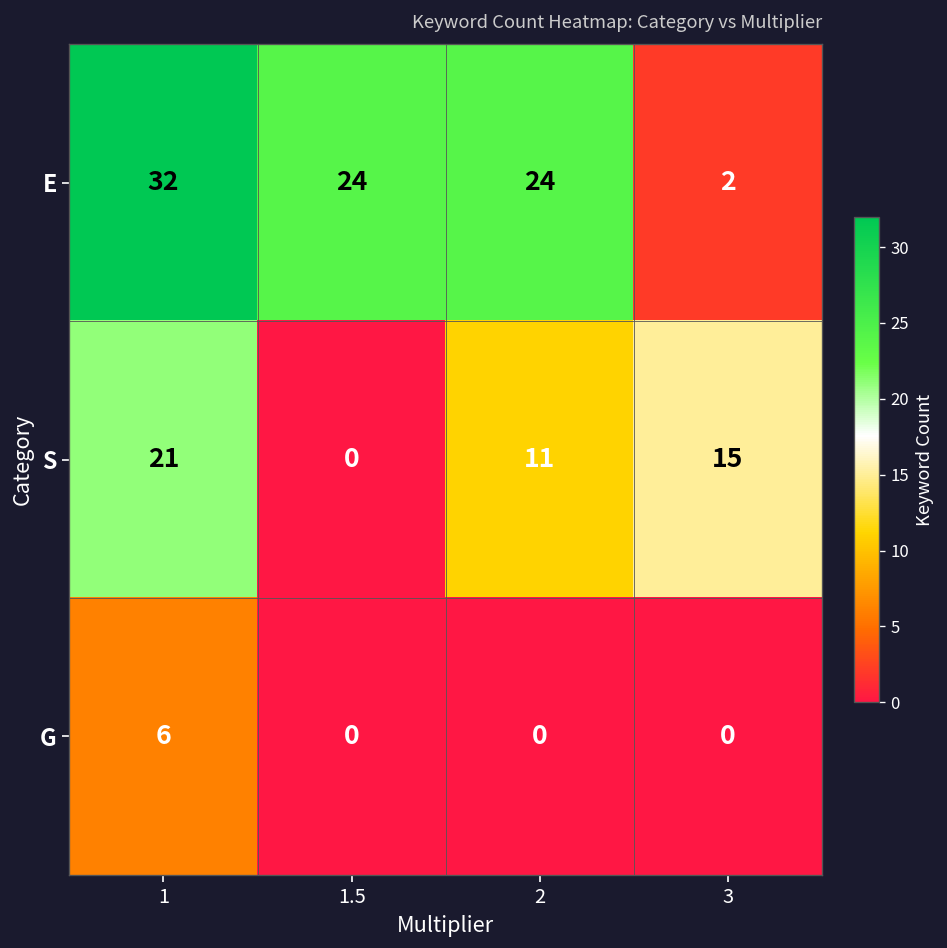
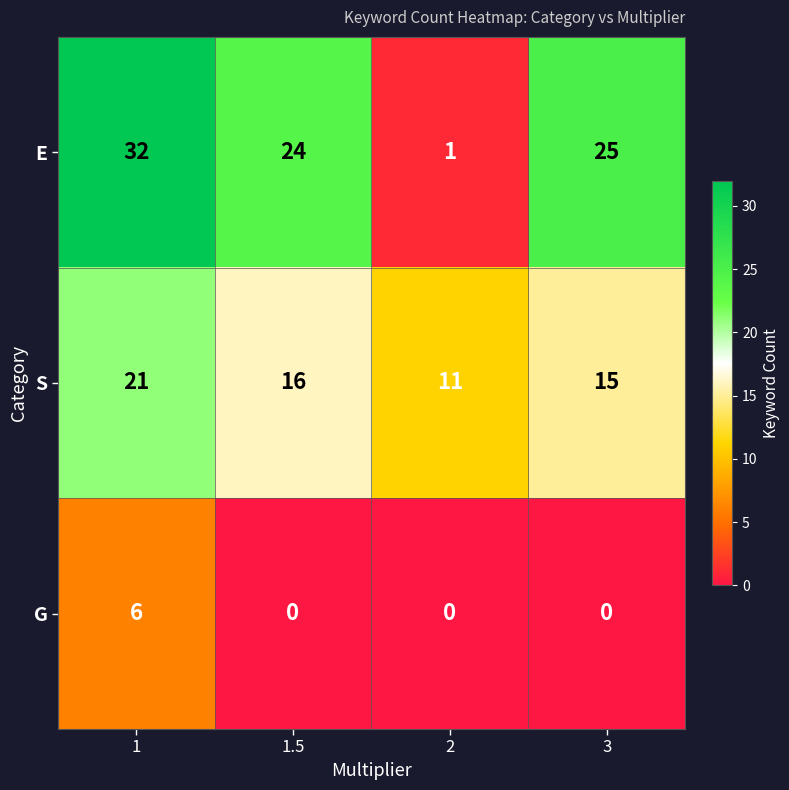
E, 2: 24 -> 1
E, 3: 2 -> 25
S, 1.5: 0 -> 16
